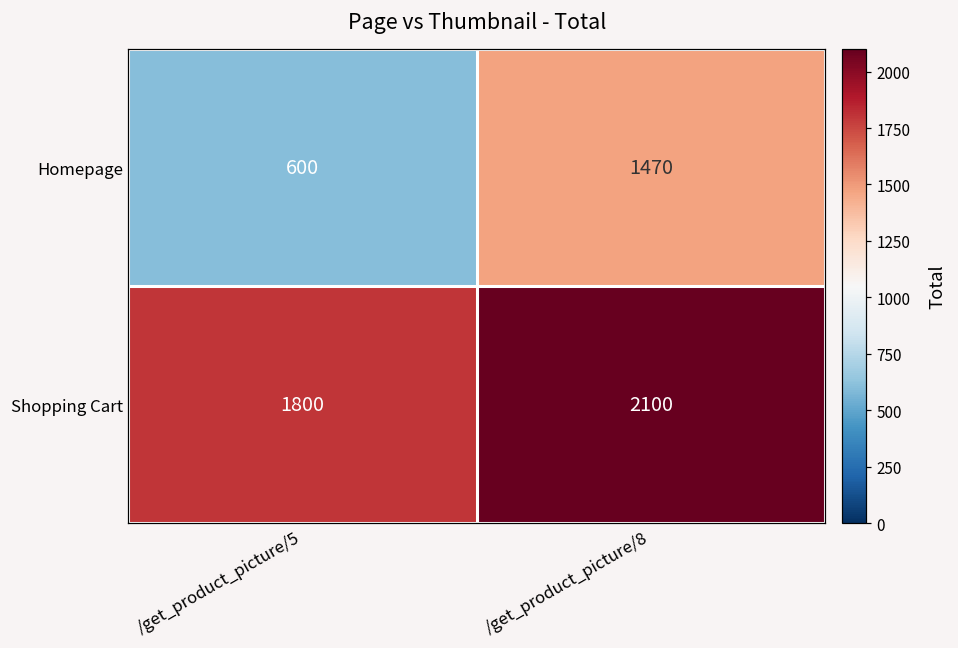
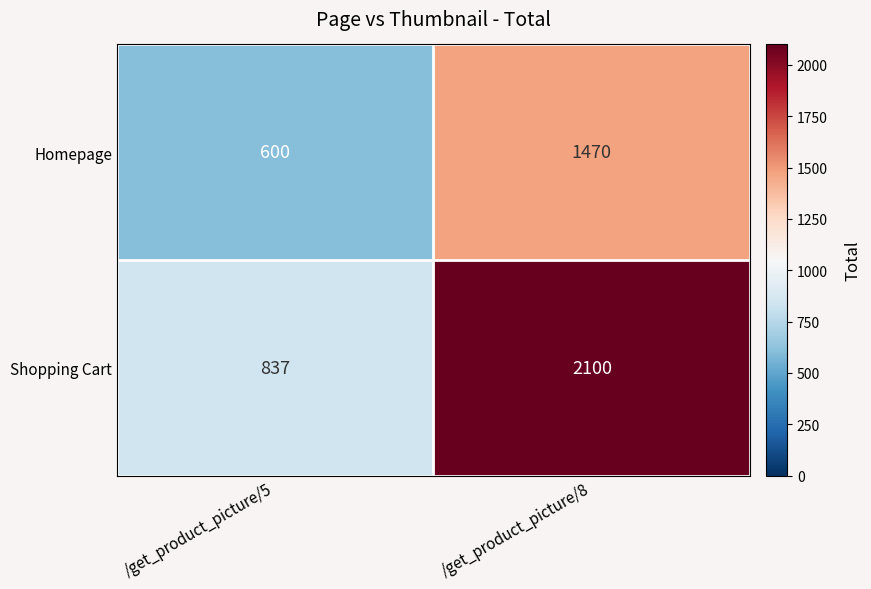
Shopping Cart, /get_product_picture/5: 1800 -> 837
